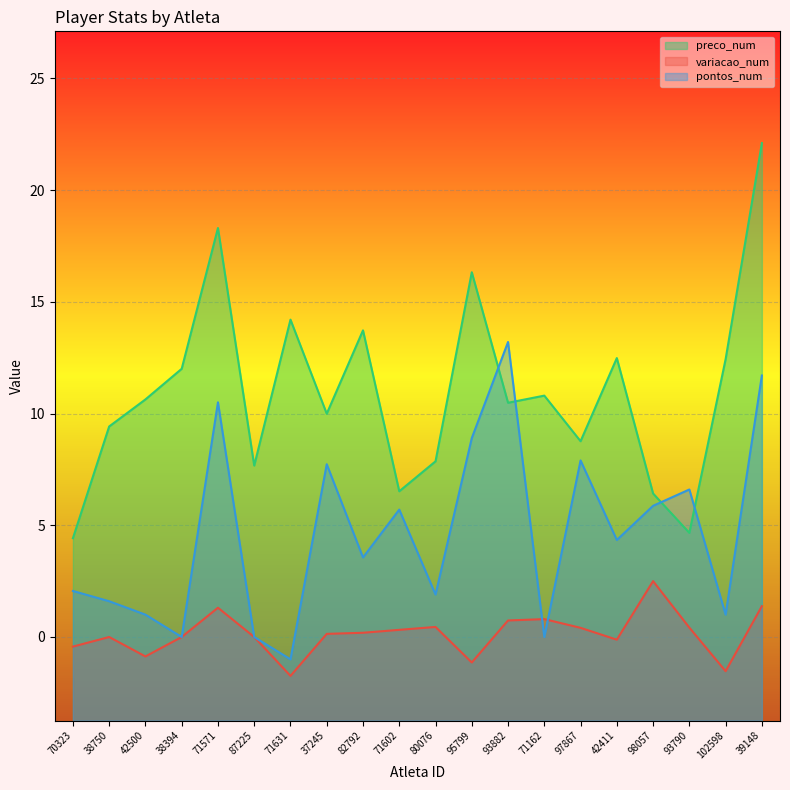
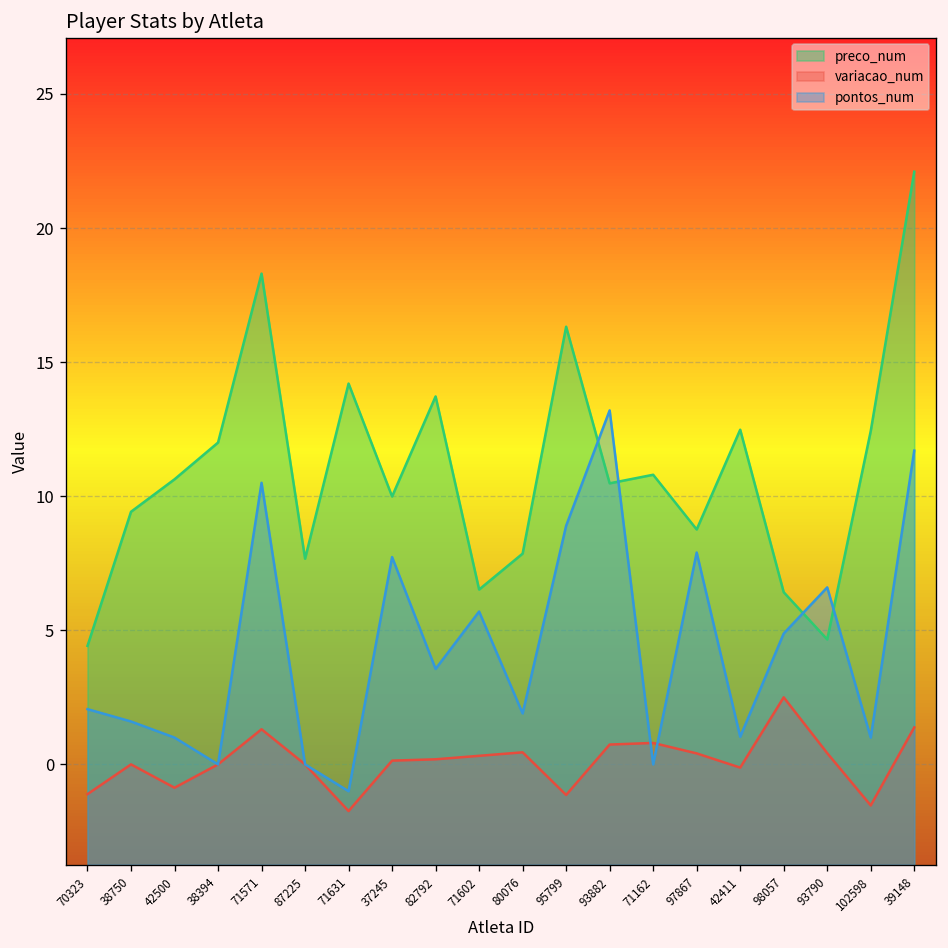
variacao_num, 70323: -0.4 -> -1.1
pontos_num, 42411: 4.3 -> 1.0
pontos_num, 98057: 5.9 -> 4.9
